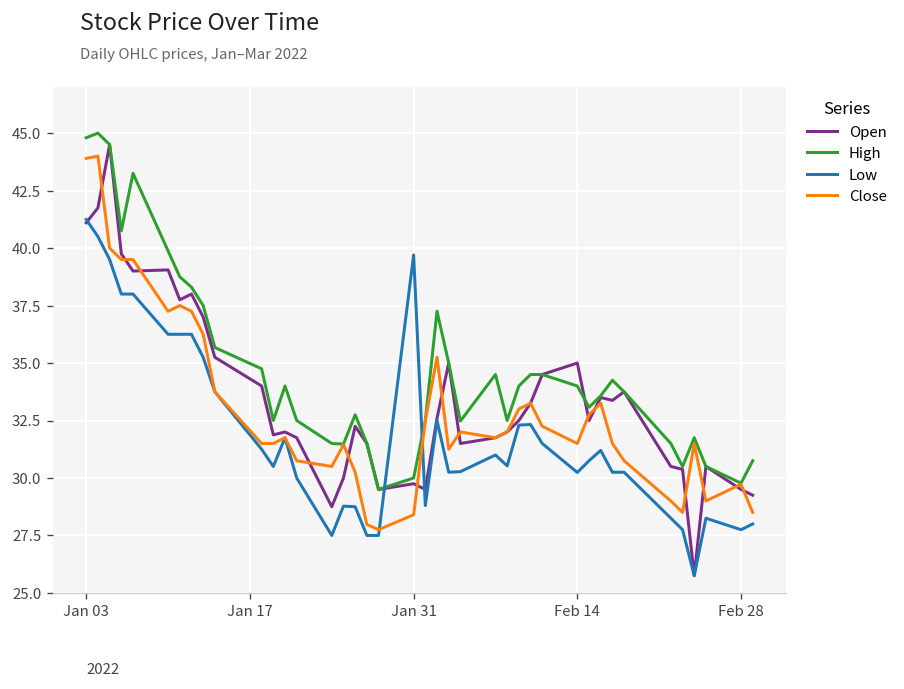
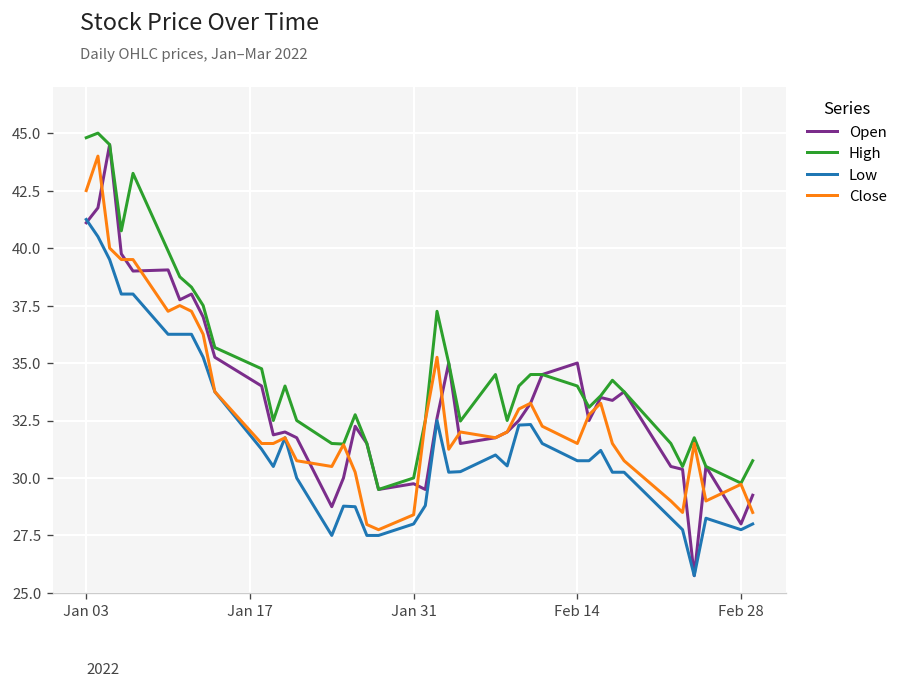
Close, Jan 03: 43.9 -> 42.5
Low, Jan 31: 39.7 -> 28.0
Low, Feb 14: 30.2 -> 30.8
Open, Feb 28: 29.5 -> 28.0
